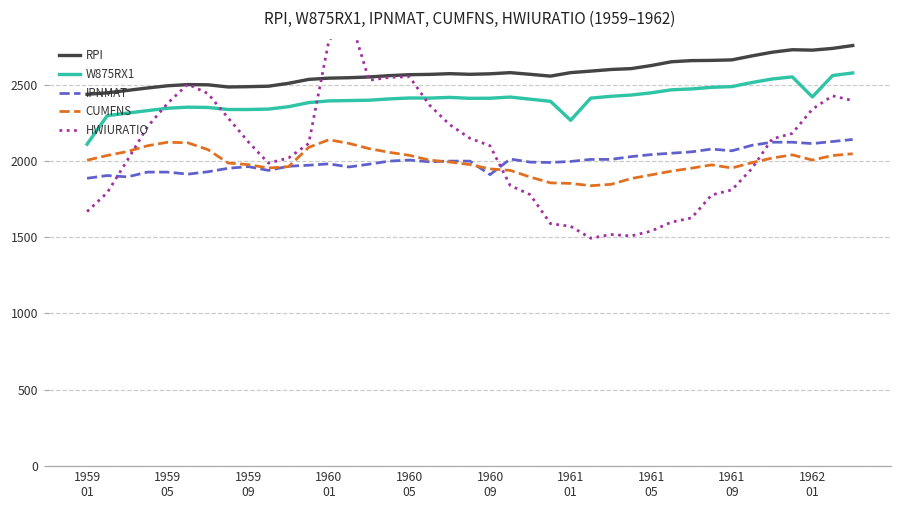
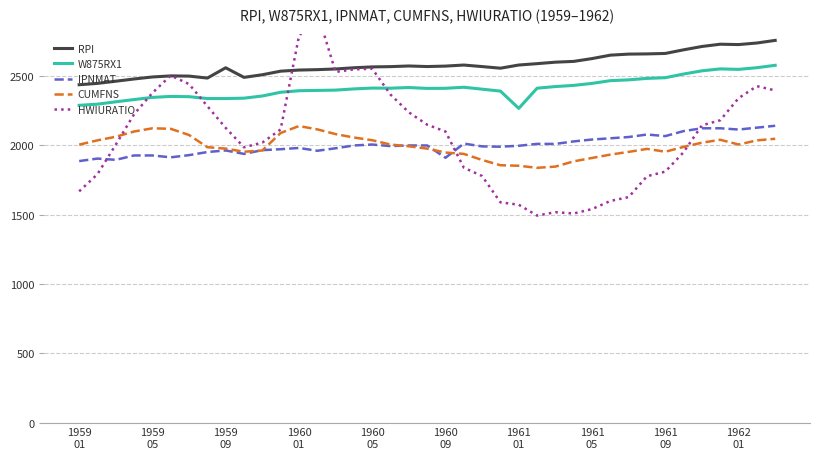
W875RX1, 1959 01: 2110 -> 2290
RPI, 1959 09: 2490 -> 2560
W875RX1, 1962 01: 2420 -> 2550
